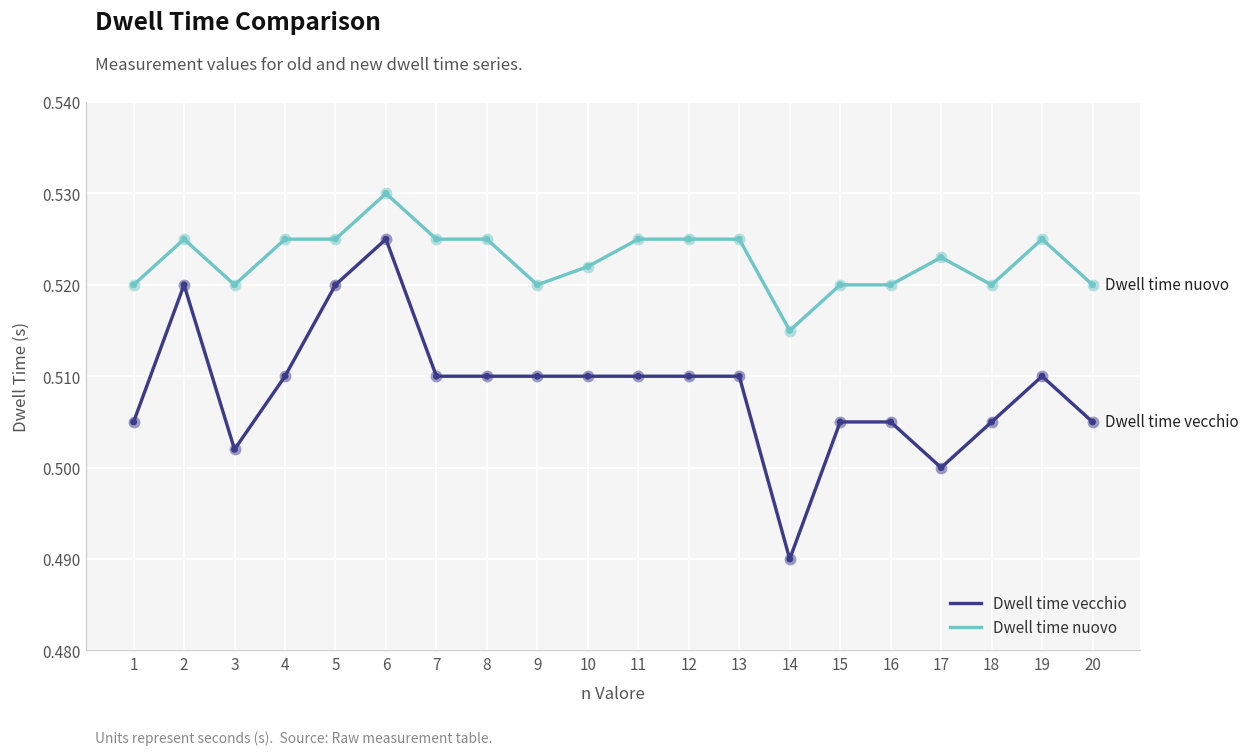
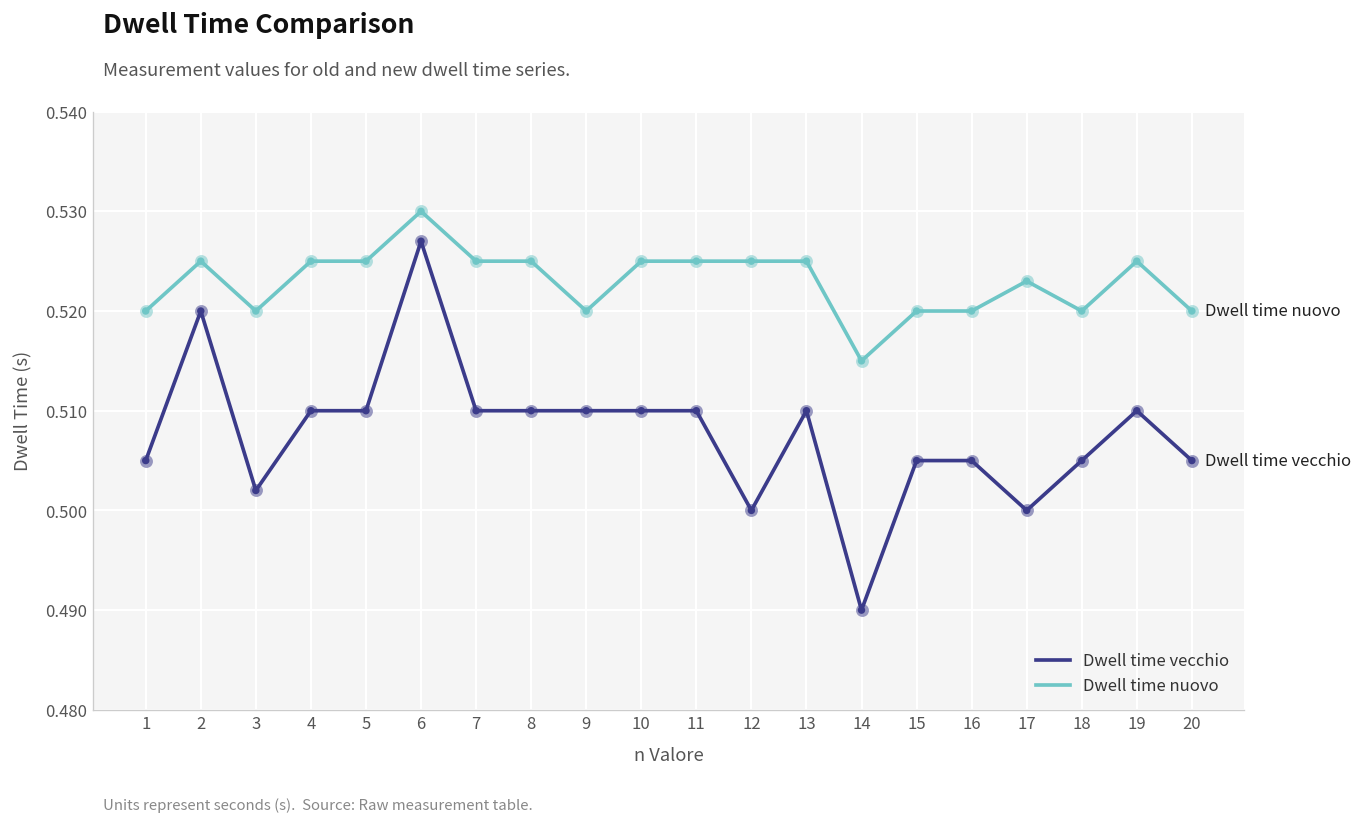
Dwell time vecchio, 5: 0.52 -> 0.51
Dwell time vecchio, 6: 0.525 -> 0.527
Dwell time nuovo, 10: 0.522 -> 0.525
Dwell time vecchio, 12: 0.51 -> 0.50
